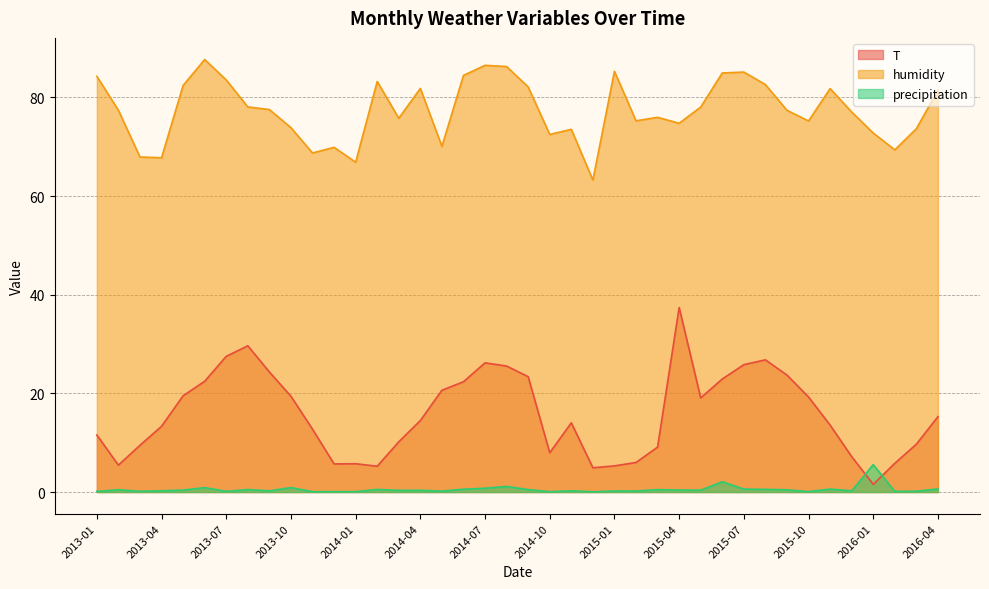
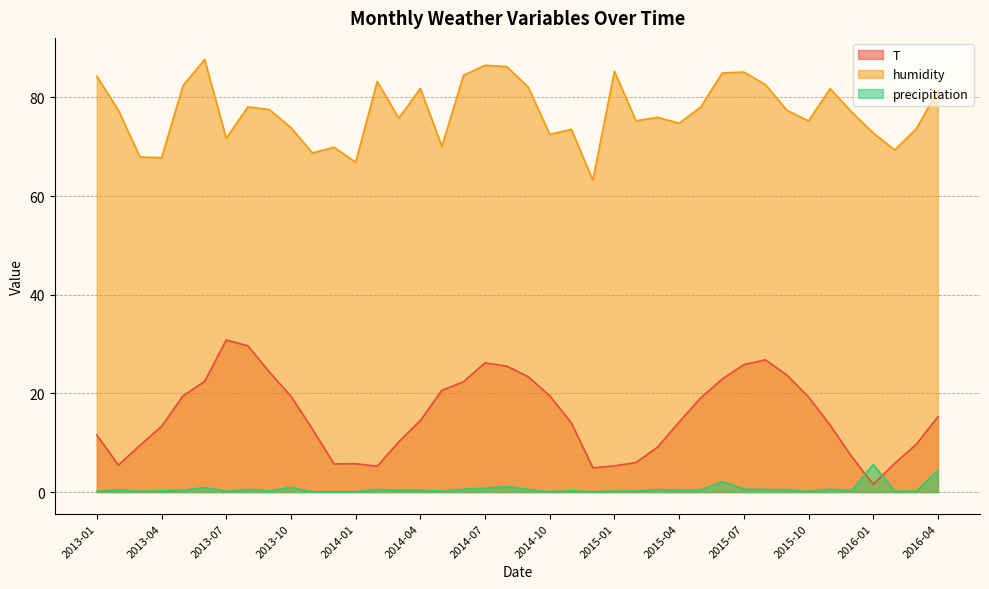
T, 2013-07: 28 -> 31
humidity, 2013-07: 84 -> 72
T, 2014-10: 8 -> 20
T, 2015-04: 37 -> 14
precipitation, 2016-04: 1 -> 4
